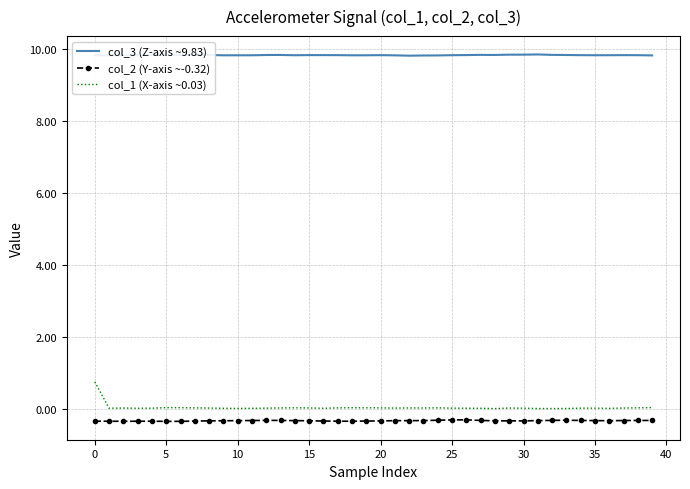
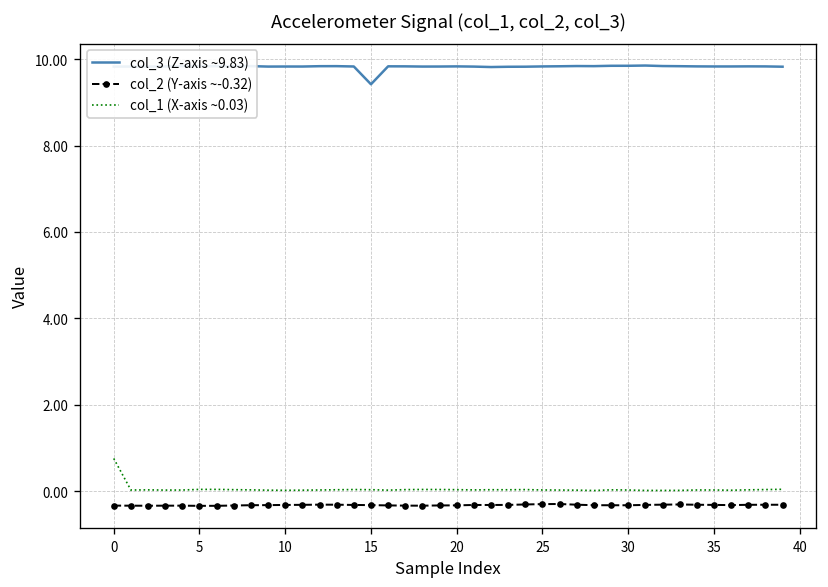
col_3 (Z-axis ~9.83), 15: 9.8 -> 9.4
